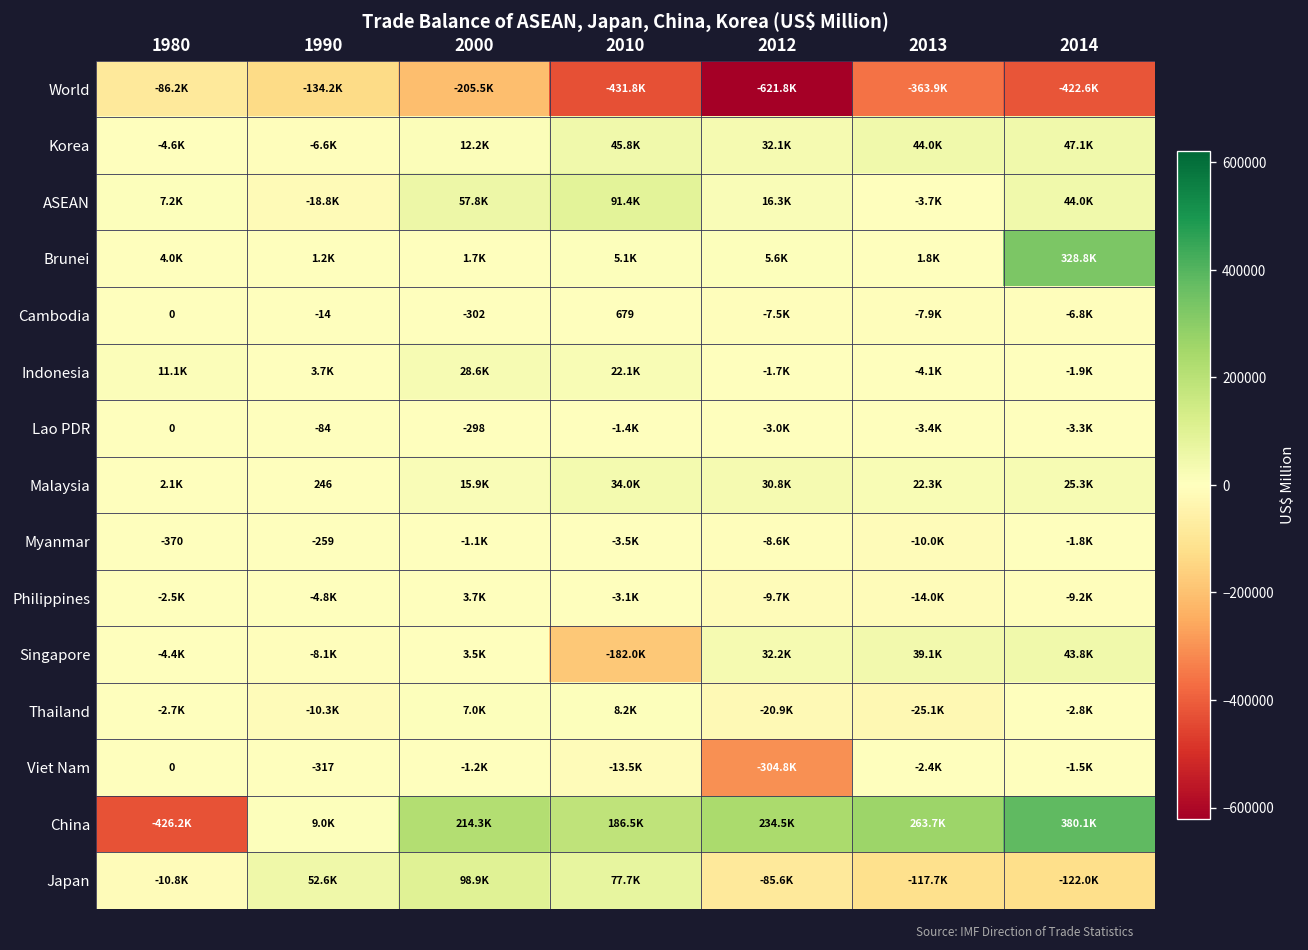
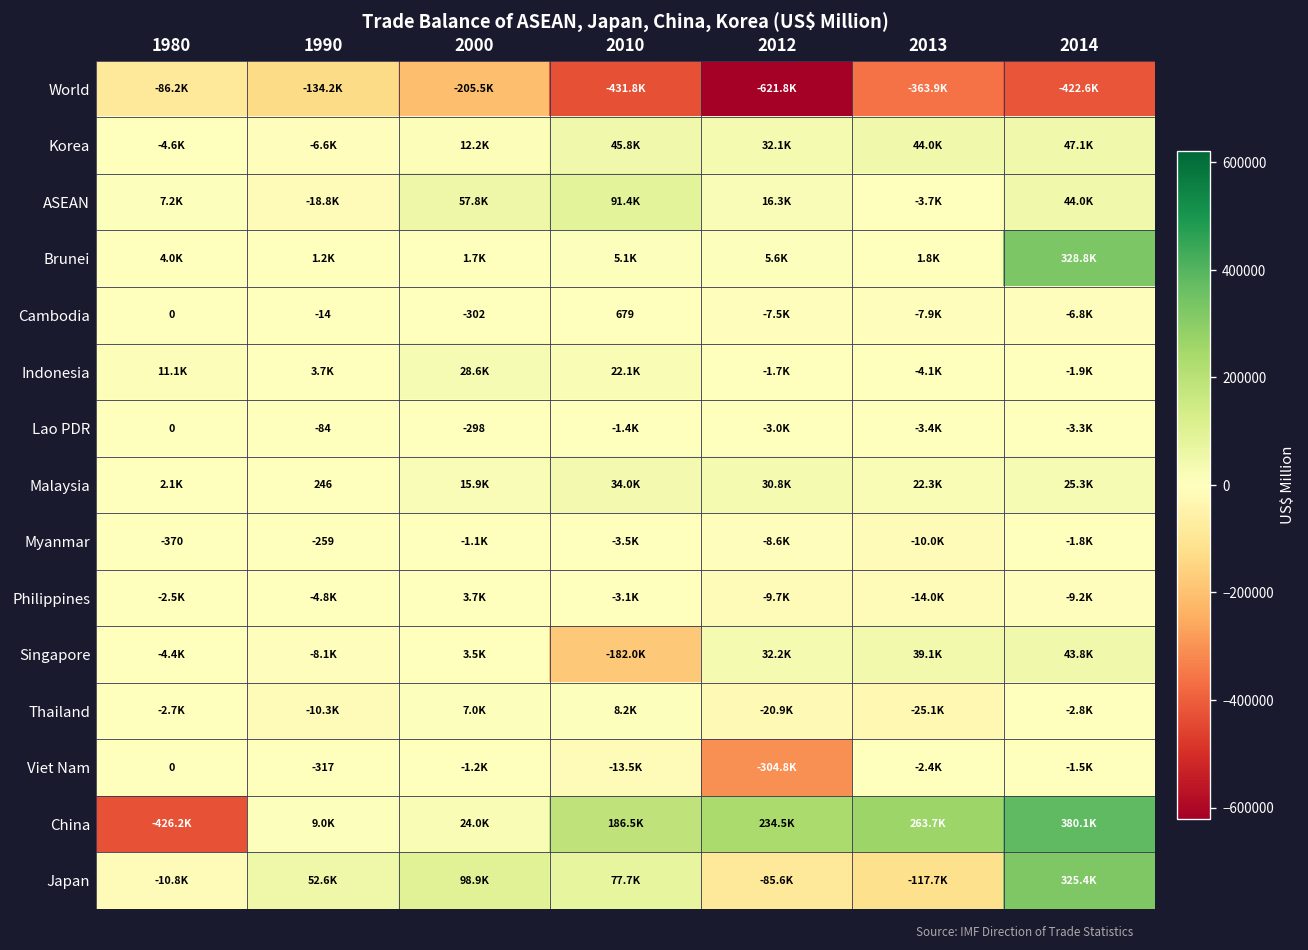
China, 2000: 214.3K -> 24.0K
Japan, 2014: -122.0K -> 325.4K
